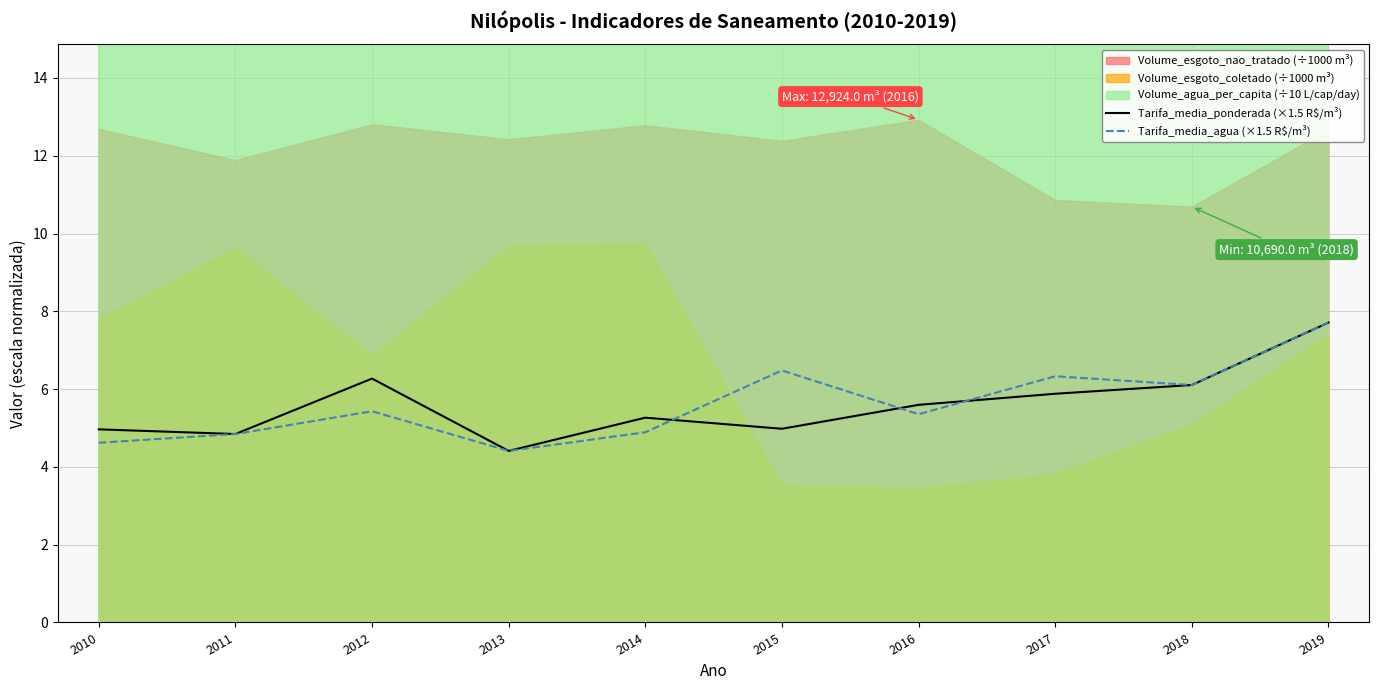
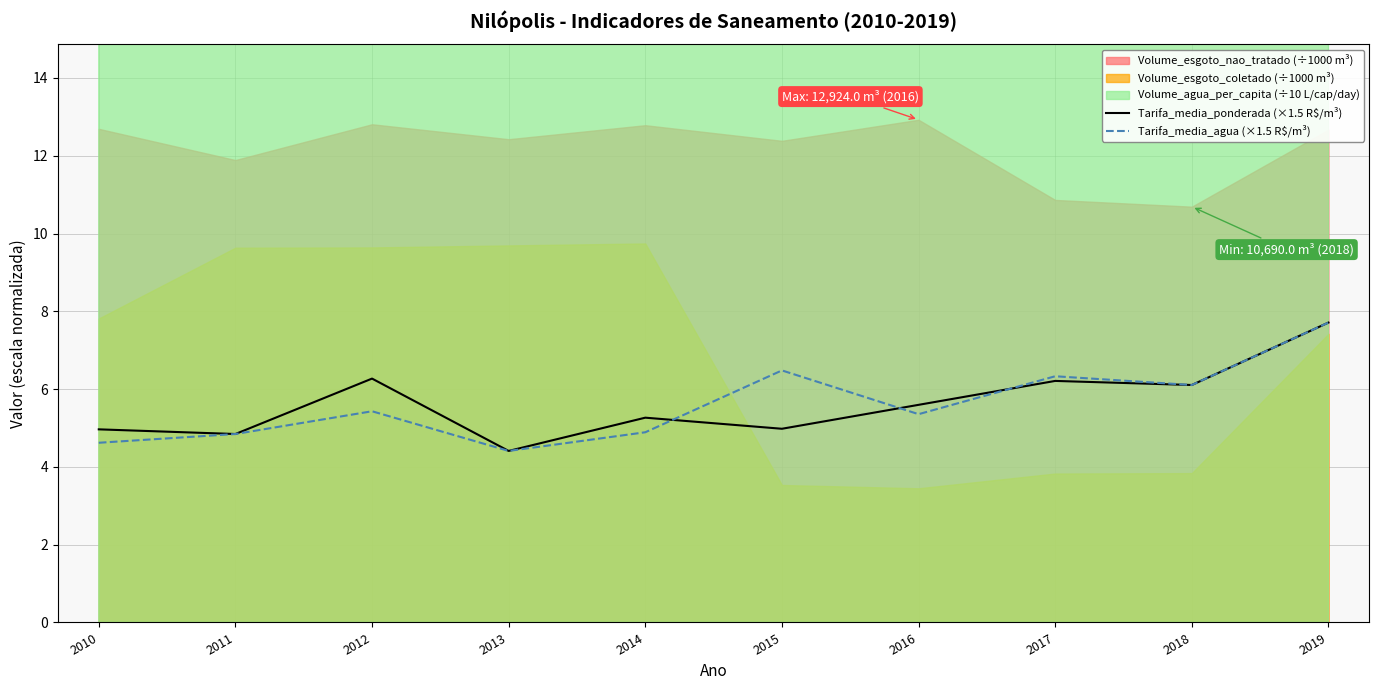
Volume_esgoto_coletado (÷1000 m³), 2012: 6.9 -> 9.6
Tarifa_media_ponderada (×1.5 R$/m³), 2017: 5.9 -> 6.2
Volume_esgoto_coletado (÷1000 m³), 2018: 5.1 -> 3.8
